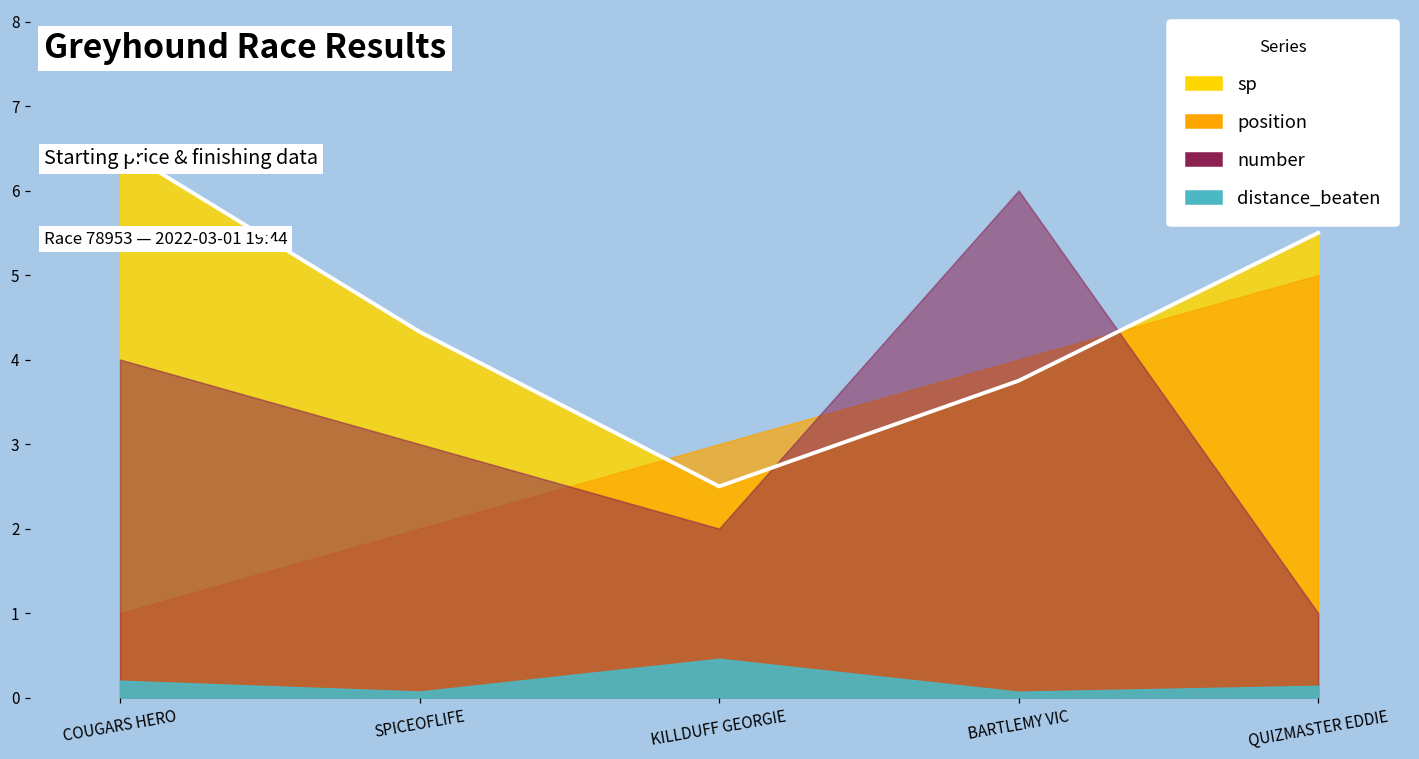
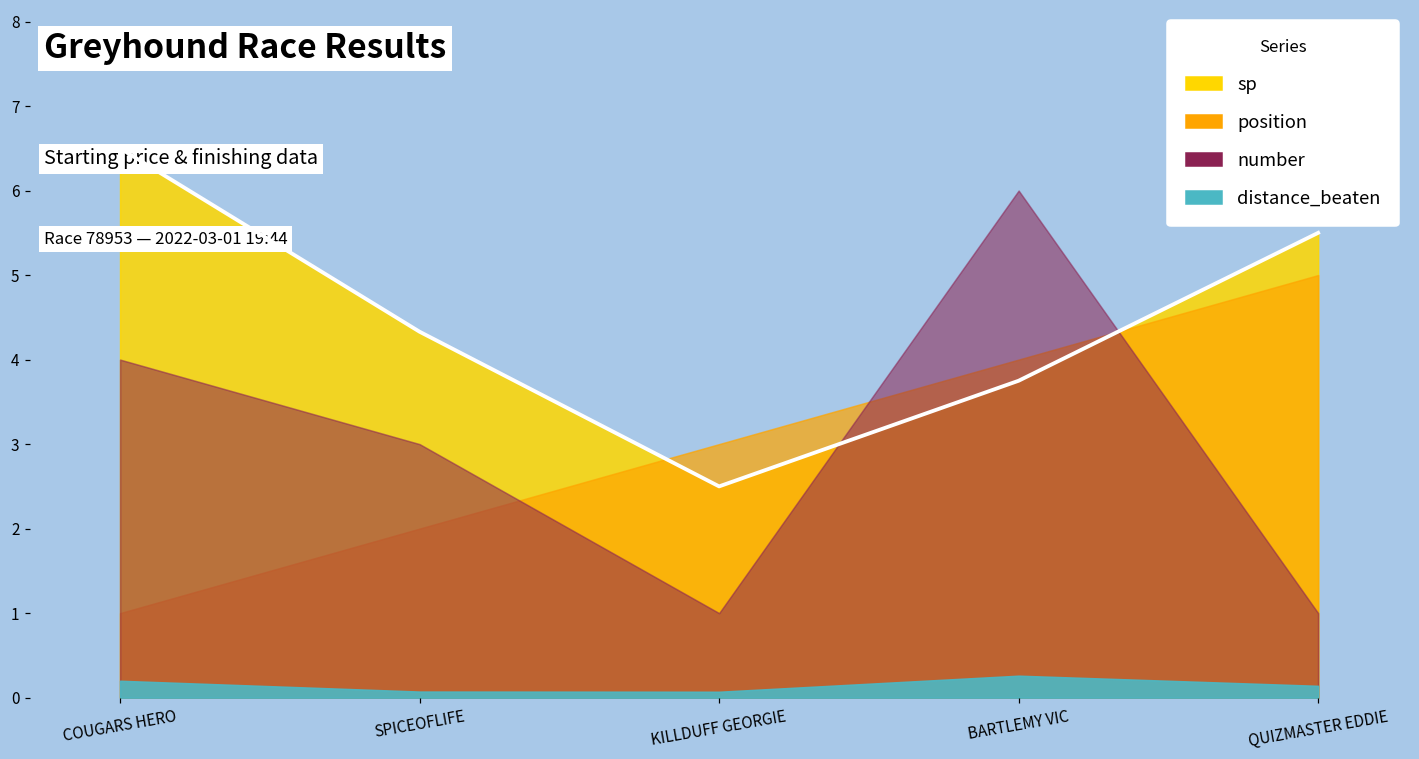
number, KILLDUFF GEORGIE: 2 -> 1
distance_beaten, KILLDUFF GEORGIE: 0.5 -> 0.1
distance_beaten, BARTLEMY VIC: 0.1 -> 0.3
